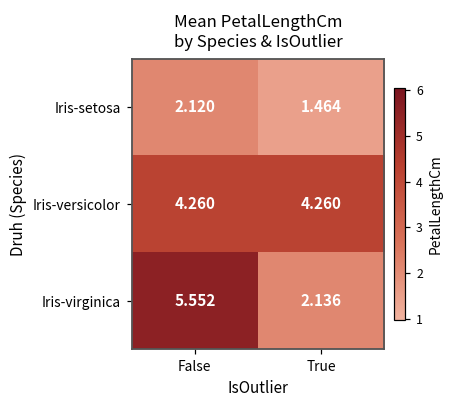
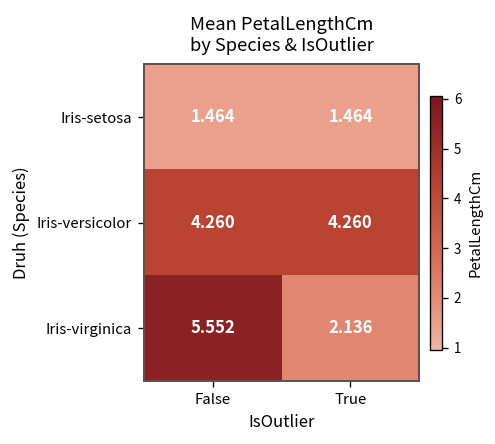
Iris-setosa, False: 2.120 -> 1.464
